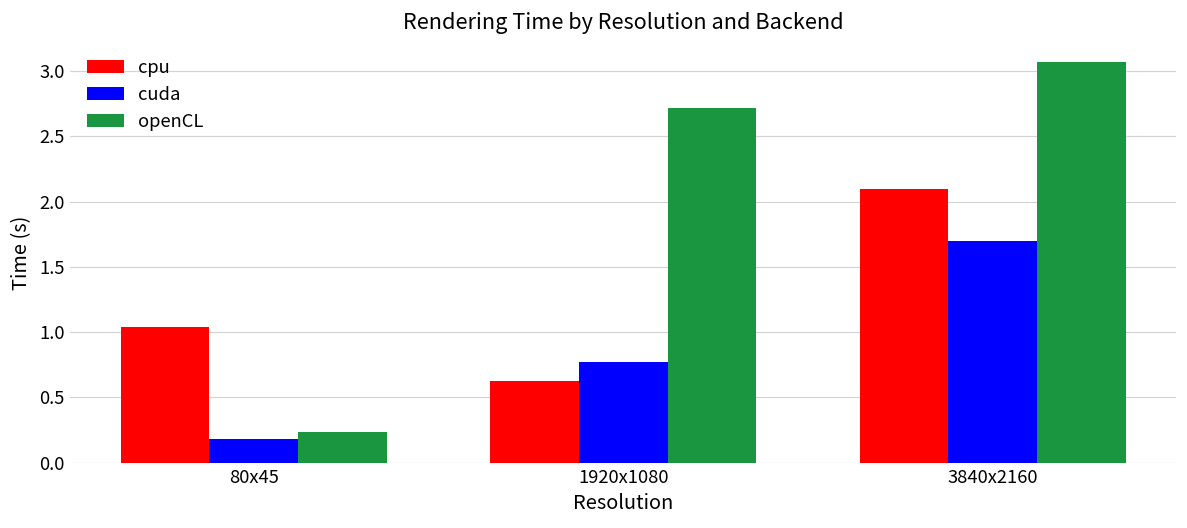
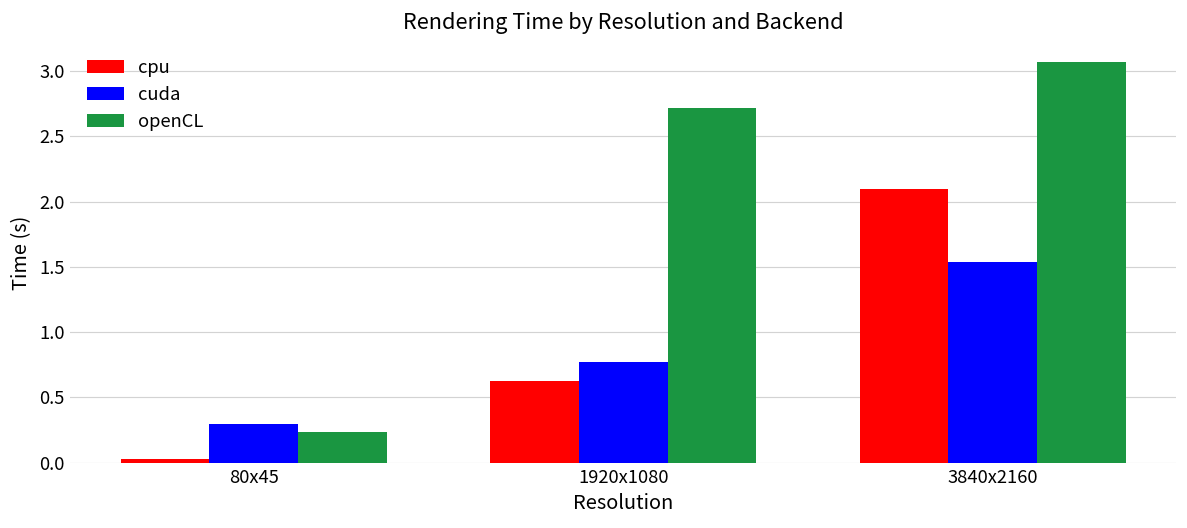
cpu, 80x45: 1.04 -> 0.03
cuda, 80x45: 0.18 -> 0.30
cuda, 3840x2160: 1.70 -> 1.53
